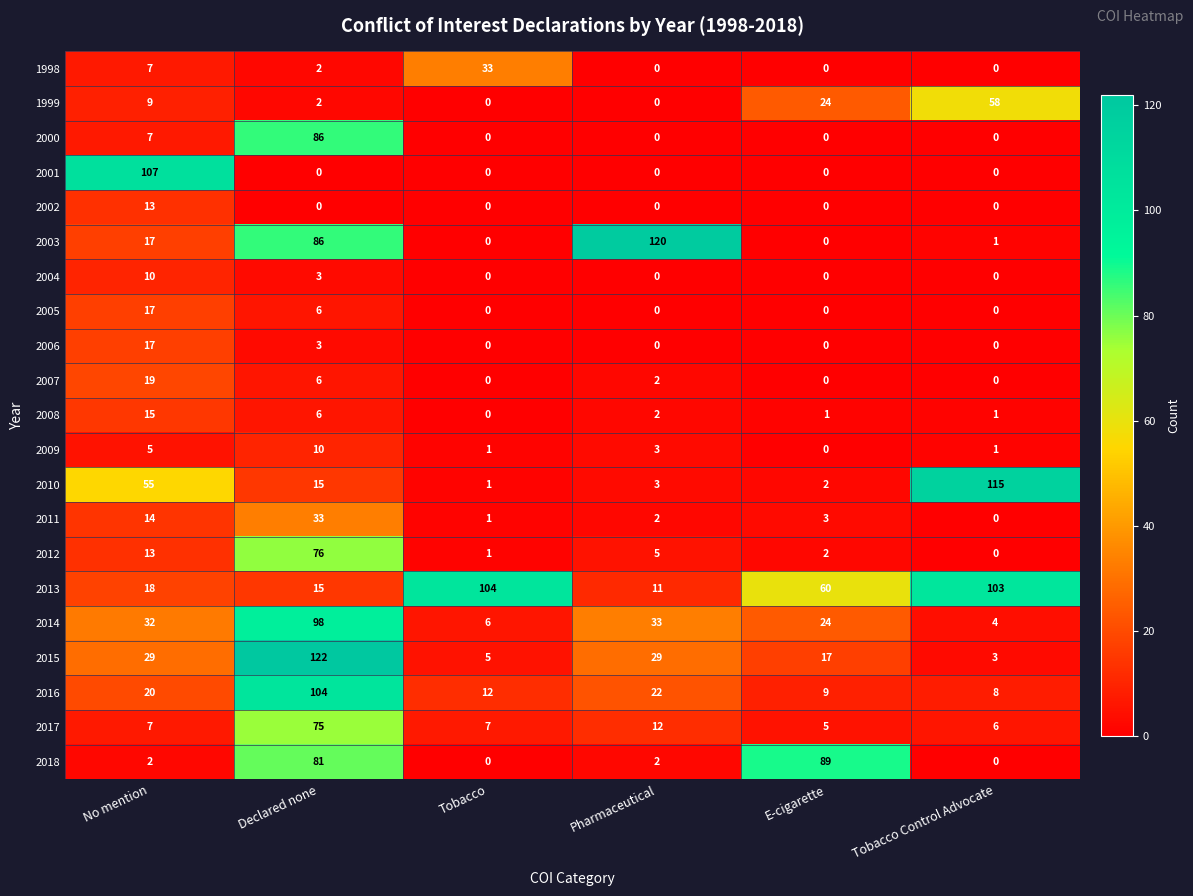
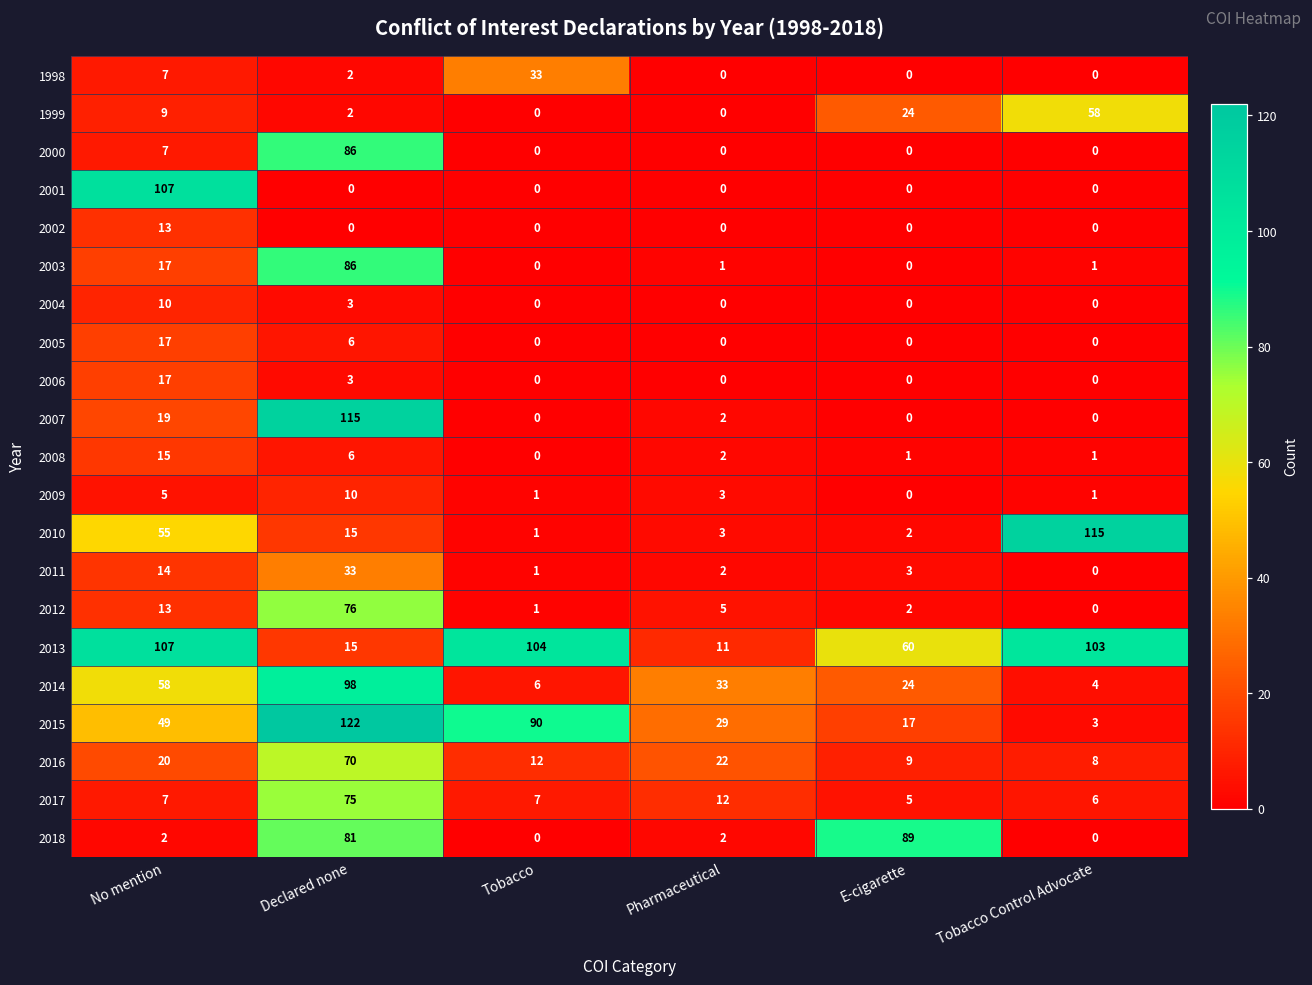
2003, Pharmaceutical: 120 -> 1
2007, Declared none: 6 -> 115
2013, No mention: 18 -> 107
2014, No mention: 32 -> 58
2015, No mention: 29 -> 49
2015, Tobacco: 5 -> 90
2016, Declared none: 104 -> 70
